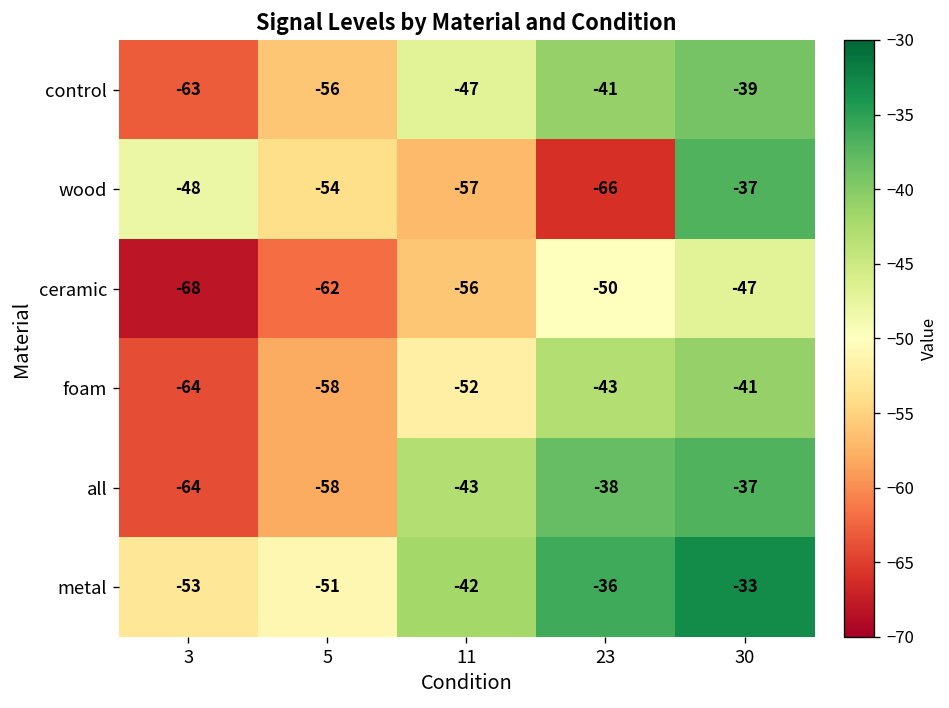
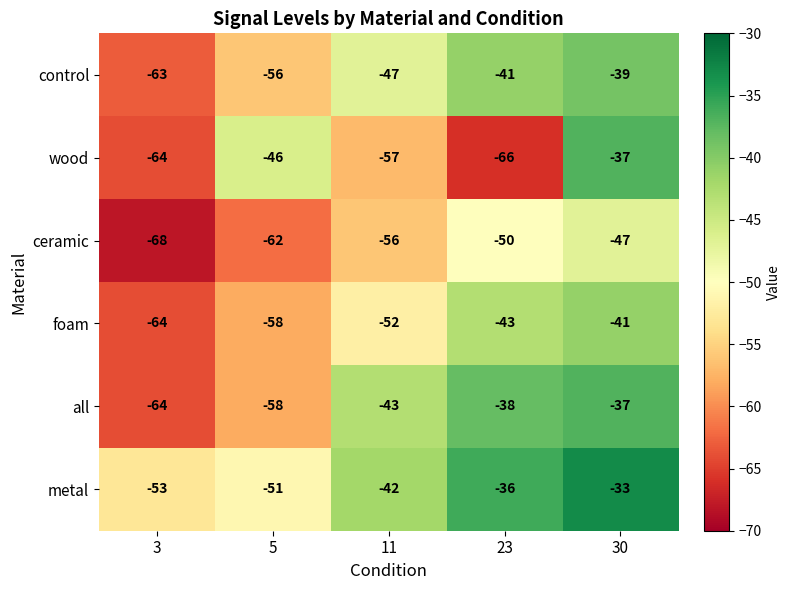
wood, 3: -48 -> -64
wood, 5: -54 -> -46
